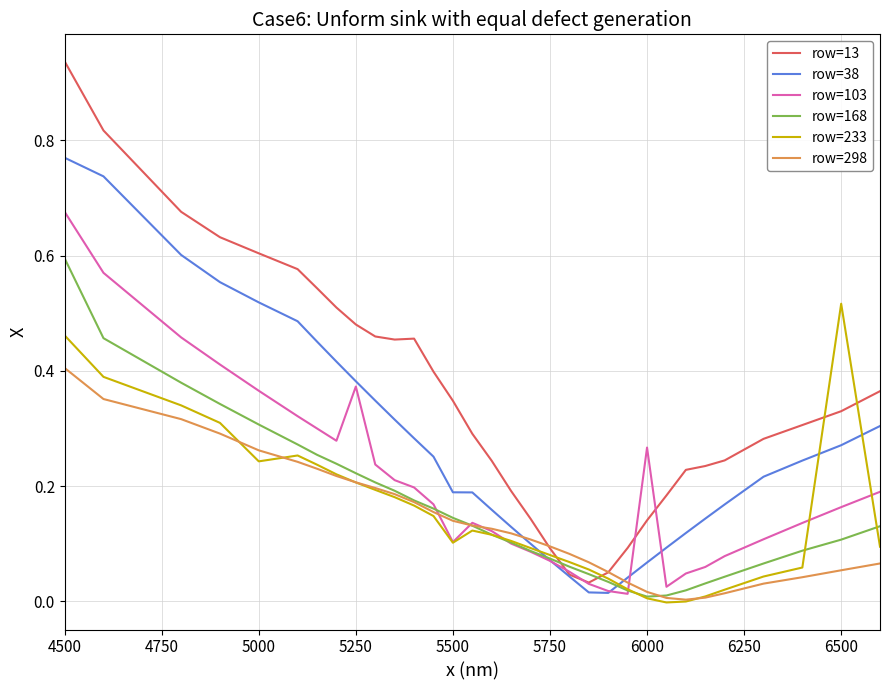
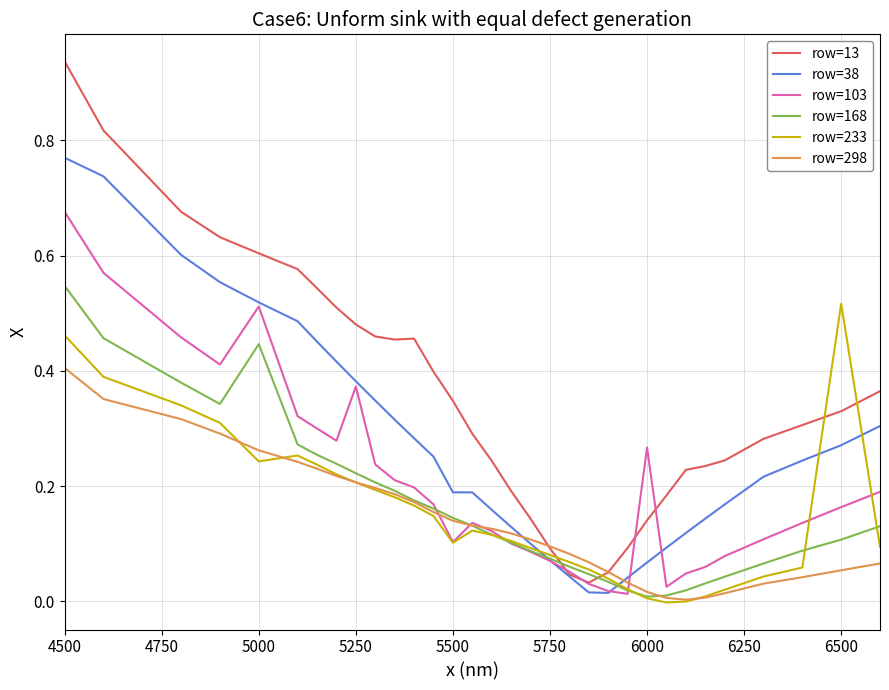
row=168, 4500: 0.60 -> 0.55
row=103, 5000: 0.37 -> 0.51
row=168, 5000: 0.31 -> 0.45
